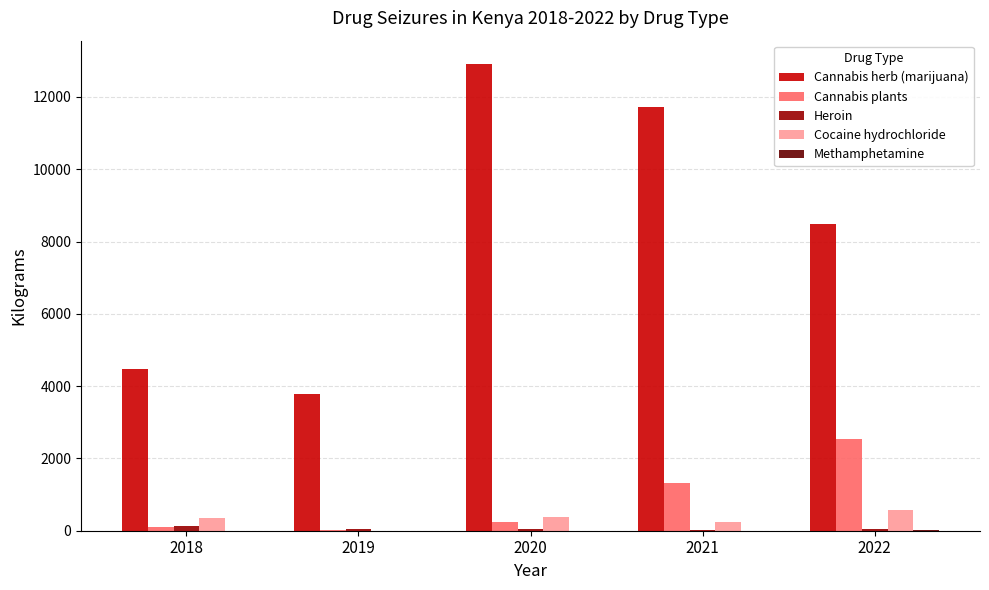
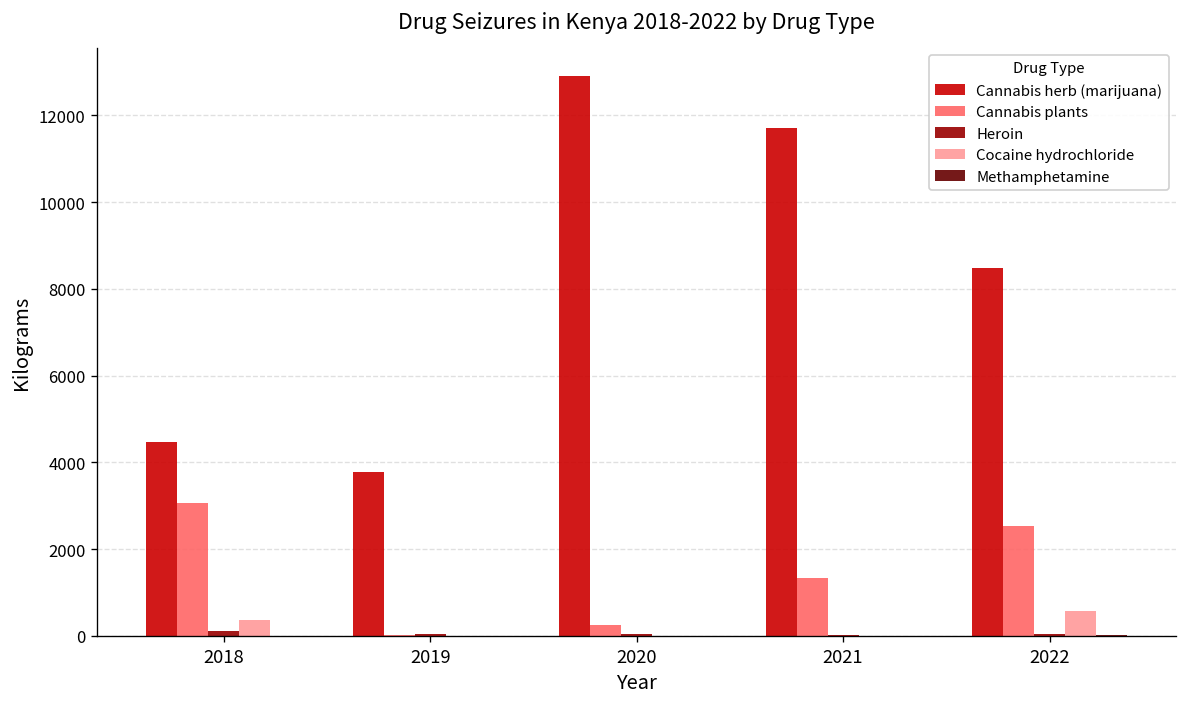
Cannabis plants, 2018: 100 -> 3100
Cocaine hydrochloride, 2020: 400 -> 0
Cocaine hydrochloride, 2021: 300 -> 0
